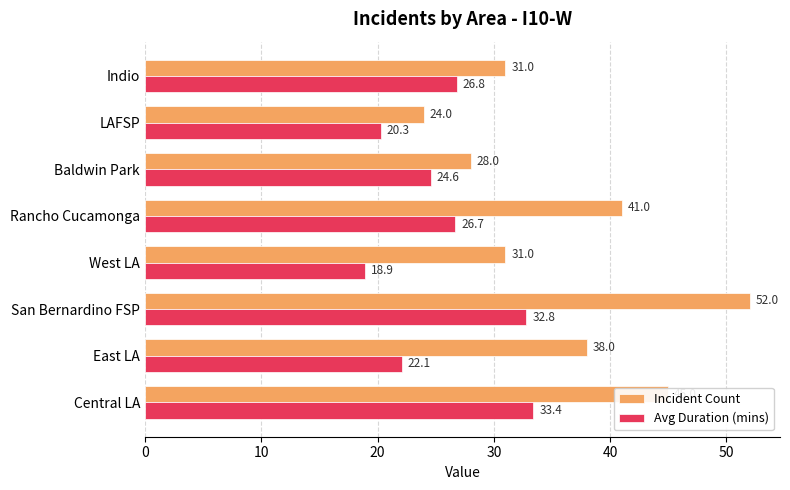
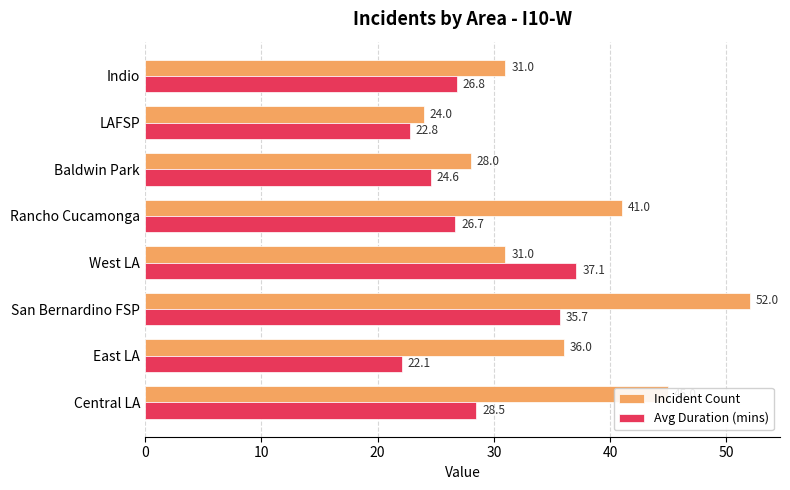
Avg Duration (mins), LAFSP: 20.3 -> 22.8
Avg Duration (mins), West LA: 18.9 -> 37.1
Avg Duration (mins), San Bernardino FSP: 32.8 -> 35.7
Incident Count, East LA: 38.0 -> 36.0
Avg Duration (mins), Central LA: 33.4 -> 28.5
